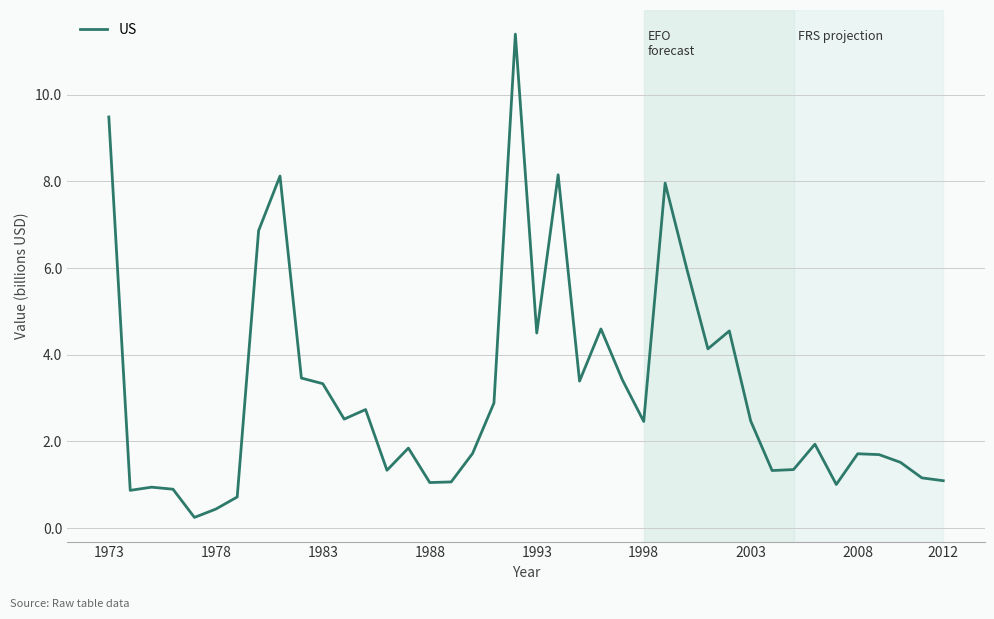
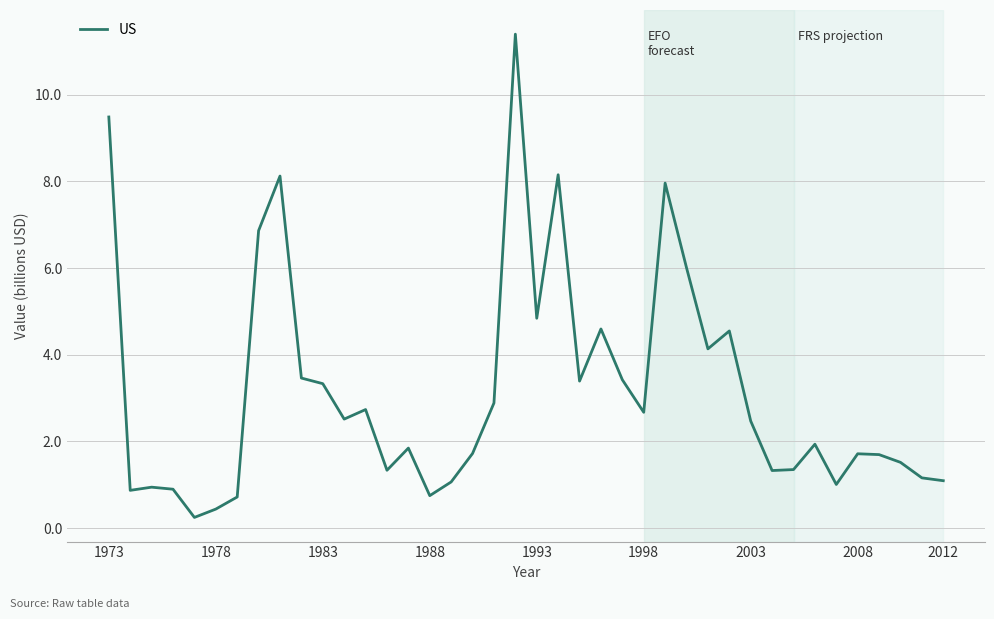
1988: 1.1 -> 0.7
1993: 4.5 -> 4.8
1998: 2.5 -> 2.7
